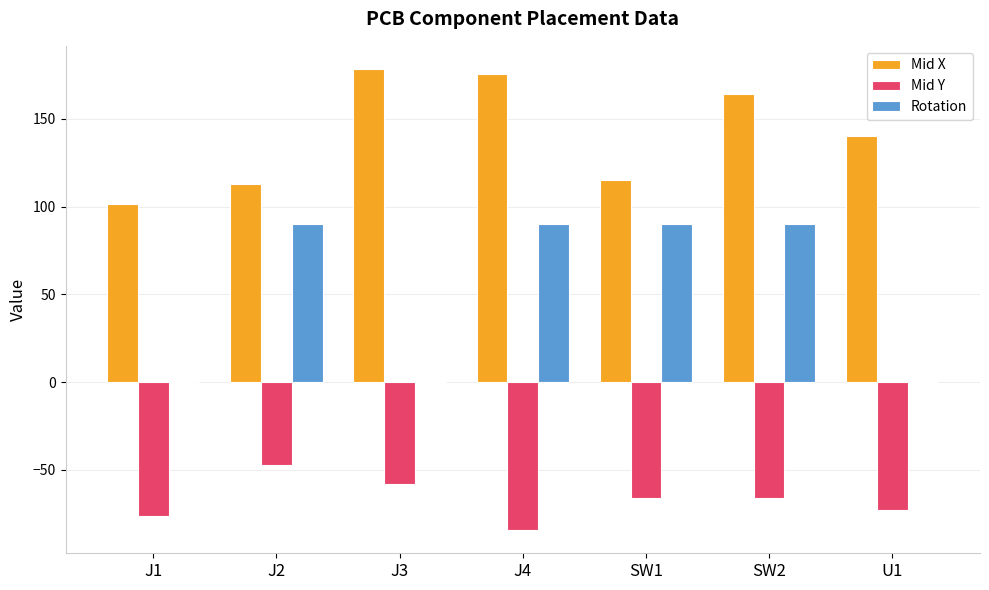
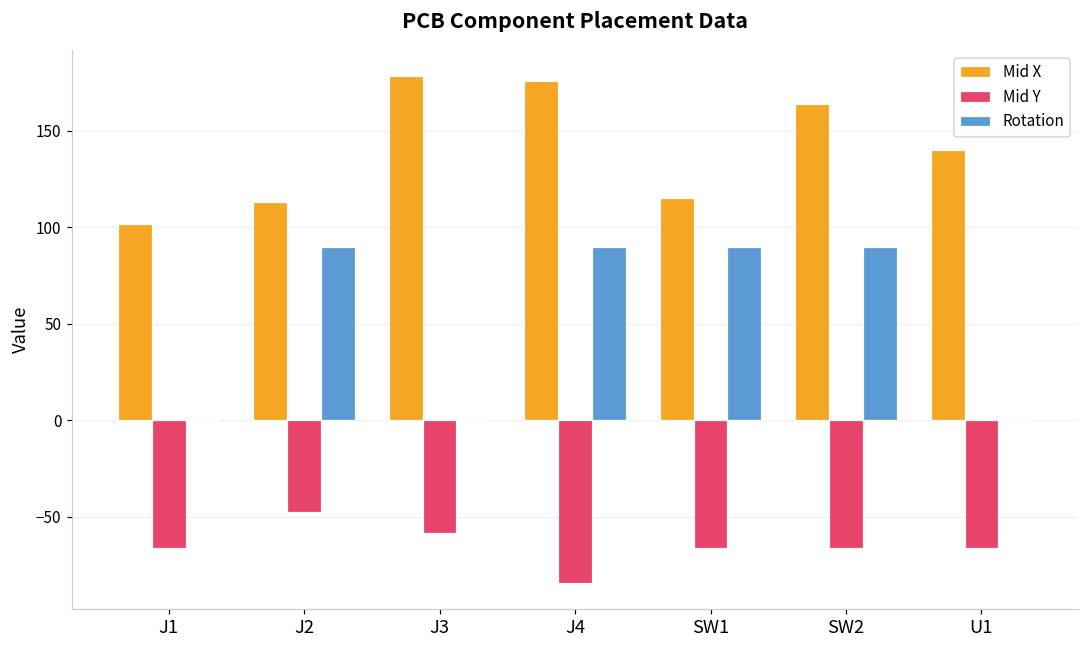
Mid Y, J1: -76 -> -66
Mid Y, U1: -73 -> -66
